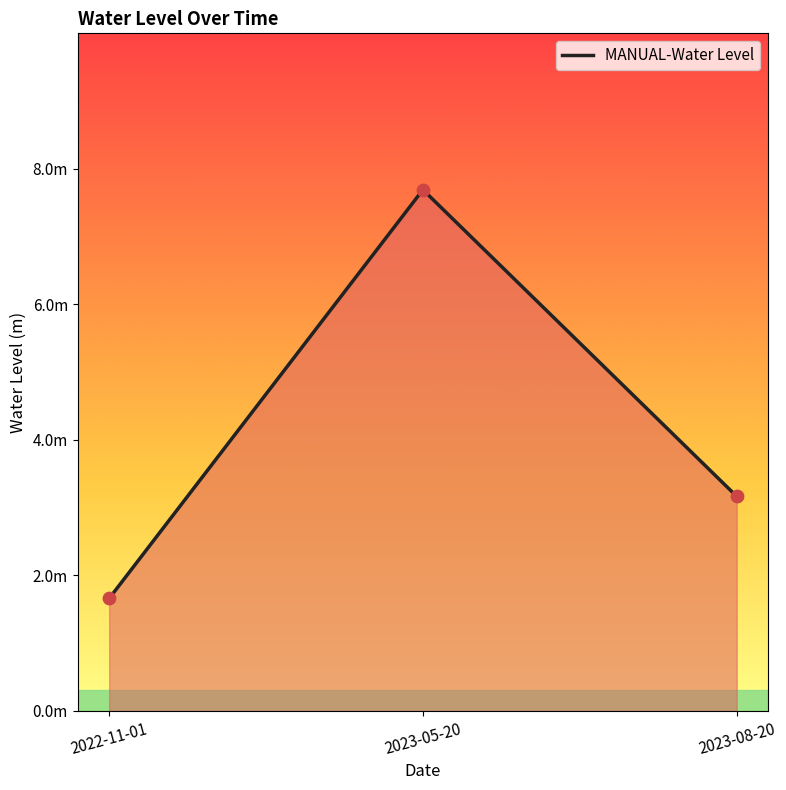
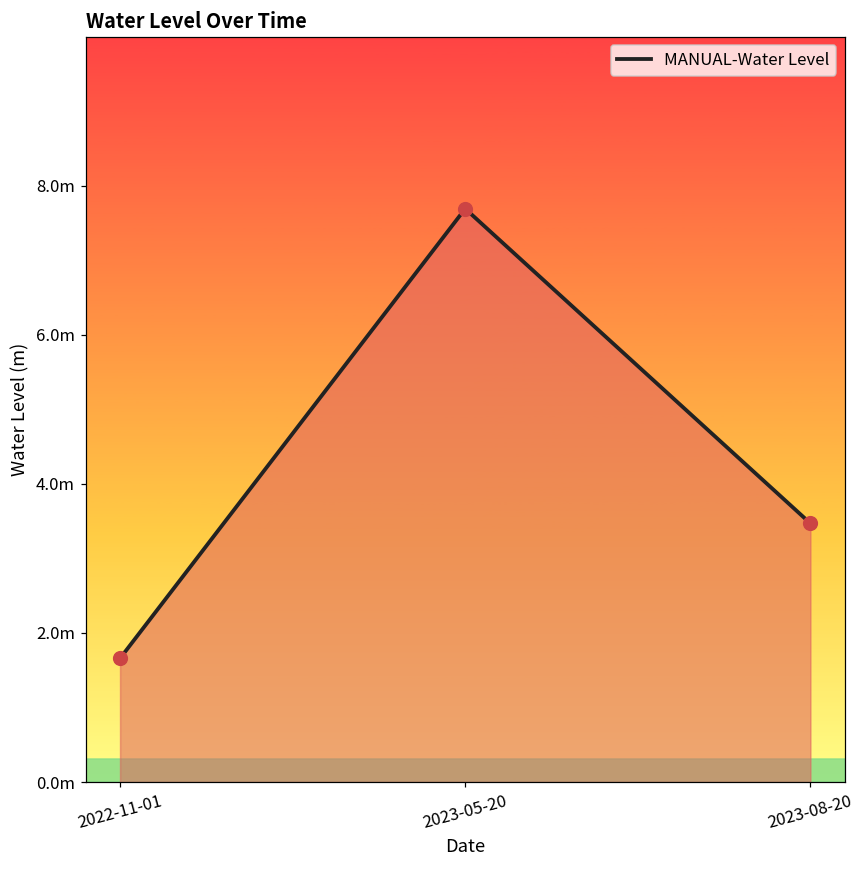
2023-08-20: 3.2m -> 3.5m
